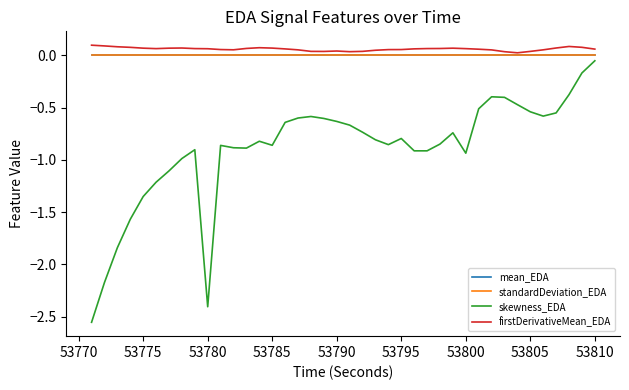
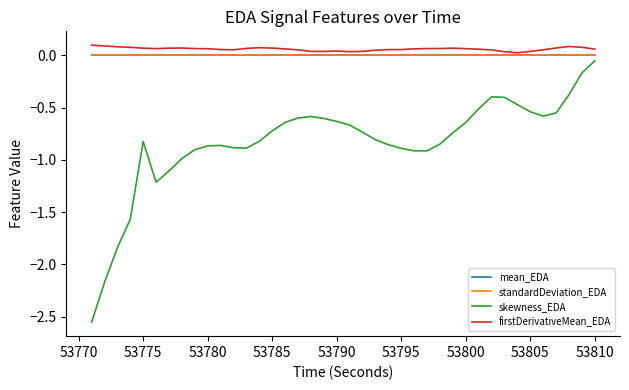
skewness_EDA, 53775: -1.35 -> -0.83
skewness_EDA, 53780: -2.41 -> -0.87
skewness_EDA, 53785: -0.86 -> -0.72
skewness_EDA, 53795: -0.80 -> -0.89
skewness_EDA, 53800: -0.94 -> -0.64
